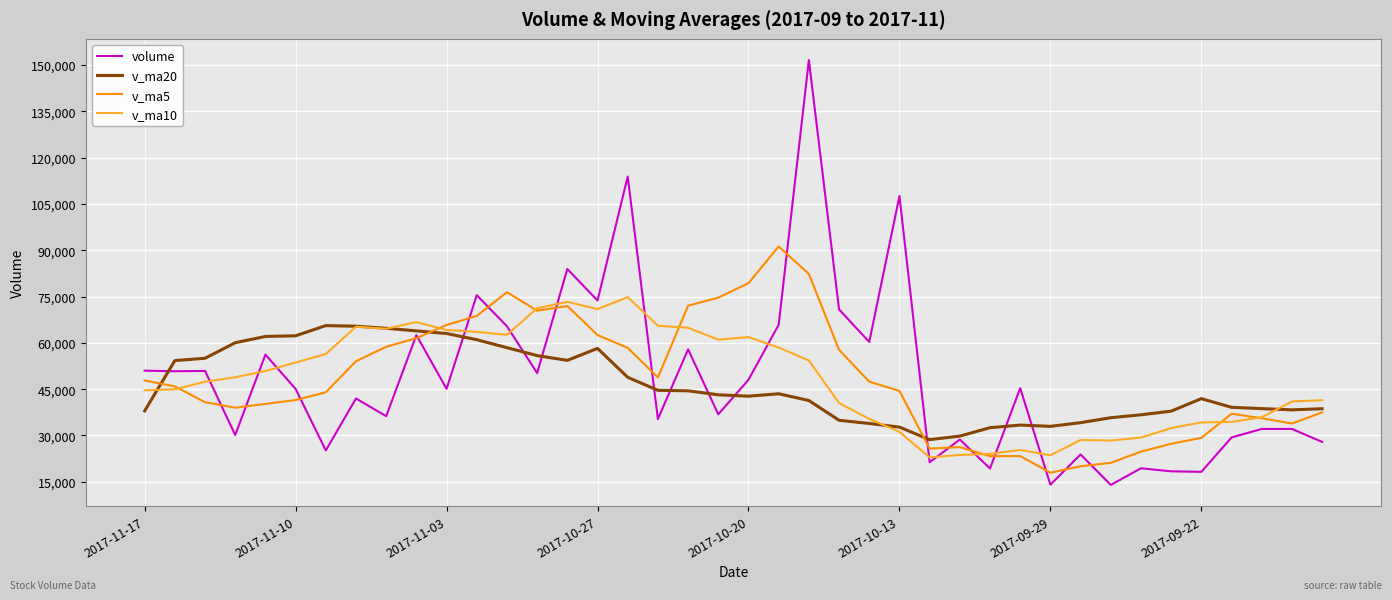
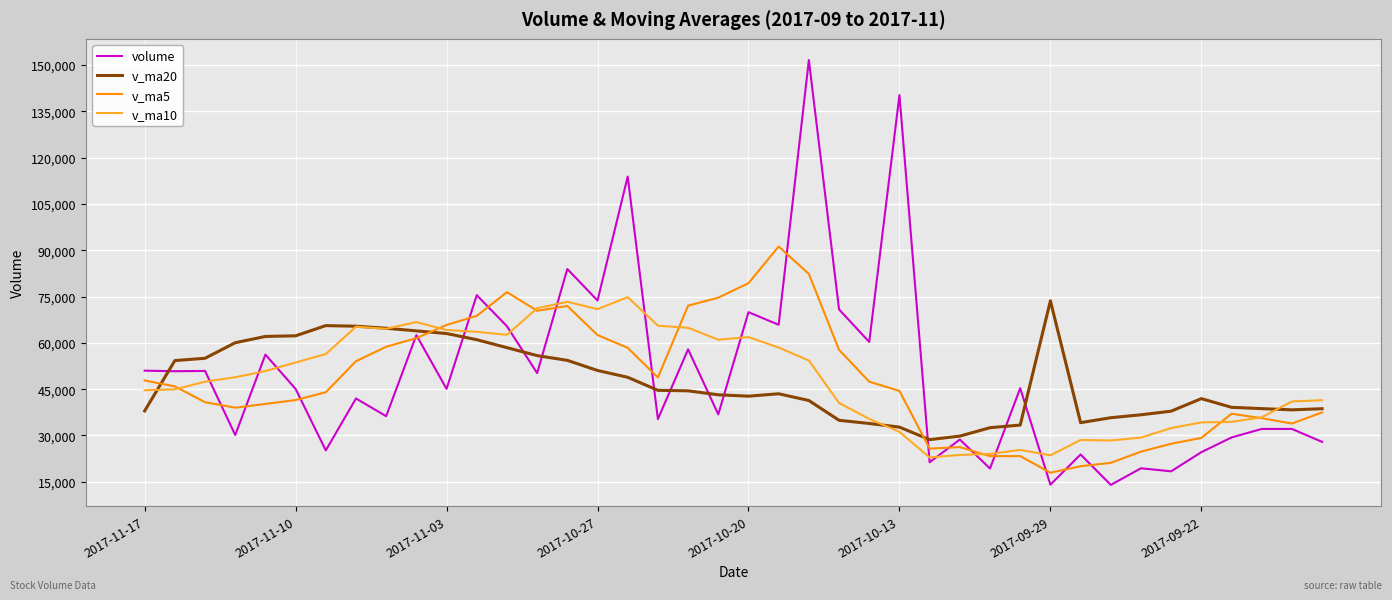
v_ma20, 2017-10-27: 58,000 -> 51,000
volume, 2017-10-20: 48,000 -> 70,000
volume, 2017-10-13: 108,000 -> 140,000
v_ma20, 2017-09-29: 33,000 -> 74,000
volume, 2017-09-22: 18,000 -> 25,000
